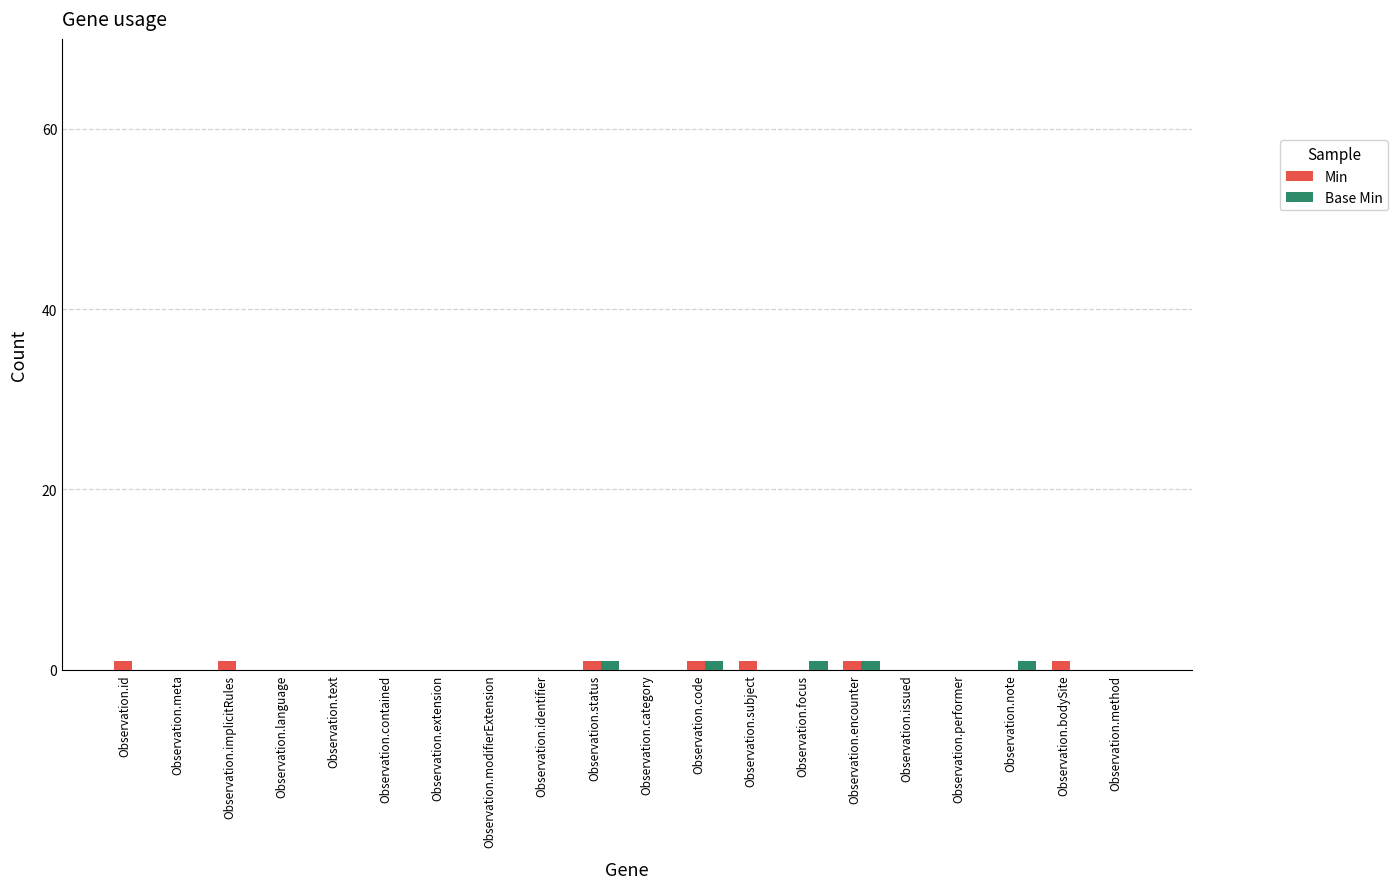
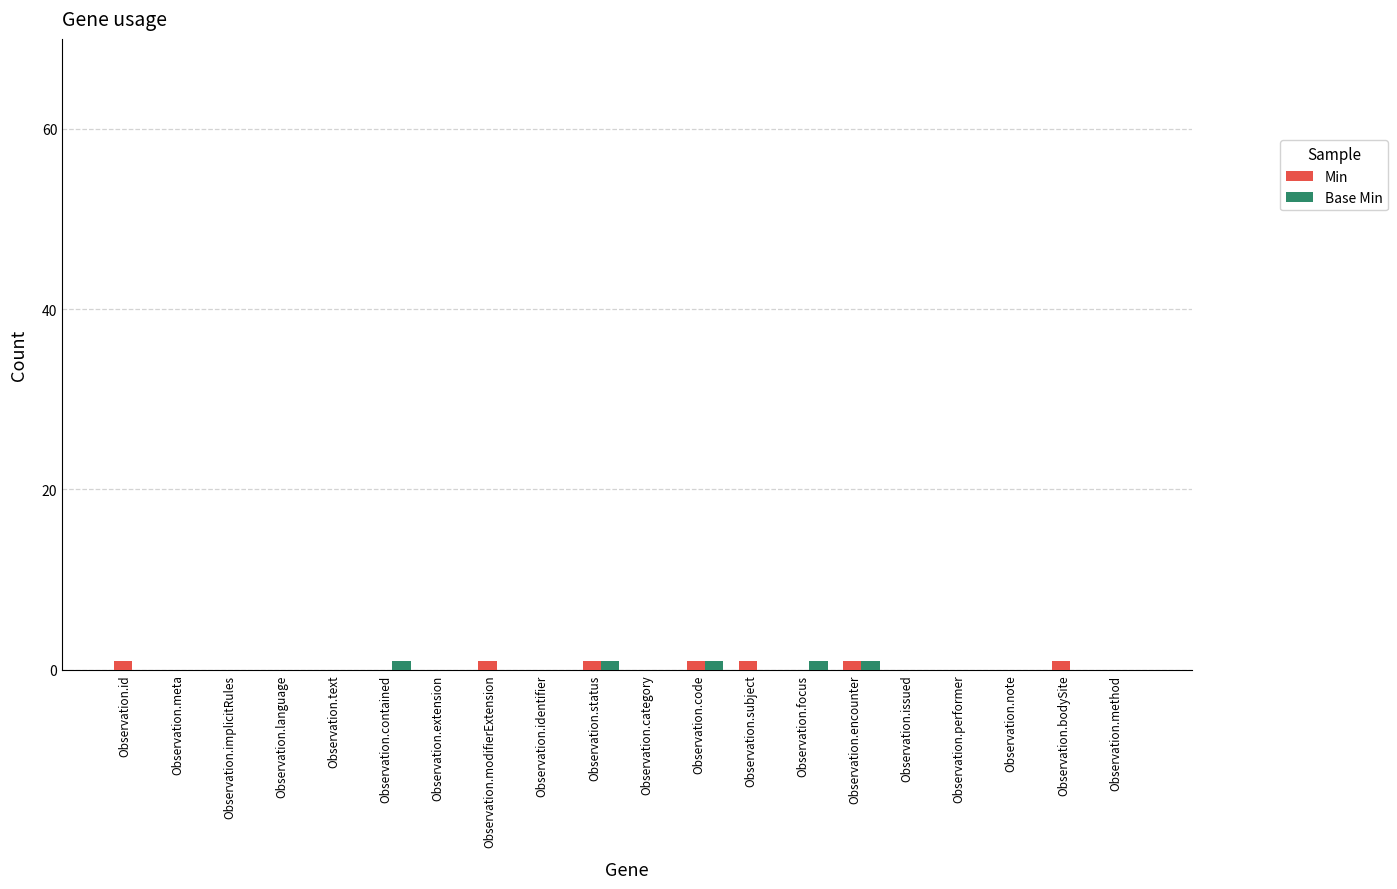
Min, Observation.implicitRules: 1 -> 0
Base Min, Observation.contained: 0 -> 1
Min, Observation.modifierExtension: 0 -> 1
Base Min, Observation.note: 1 -> 0
